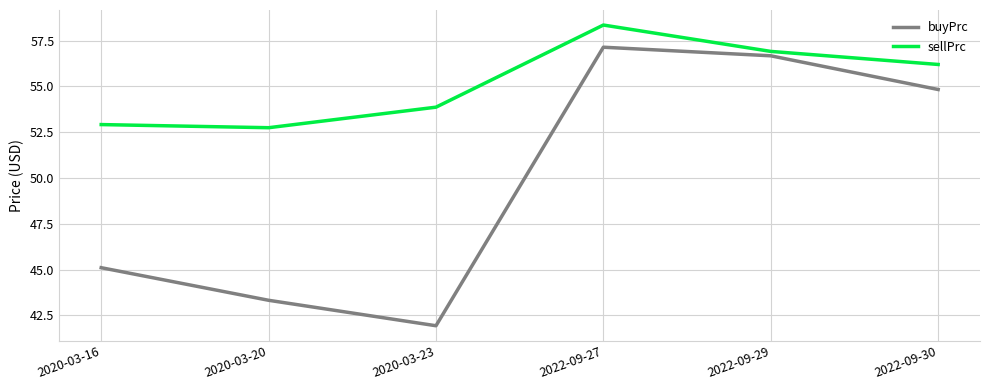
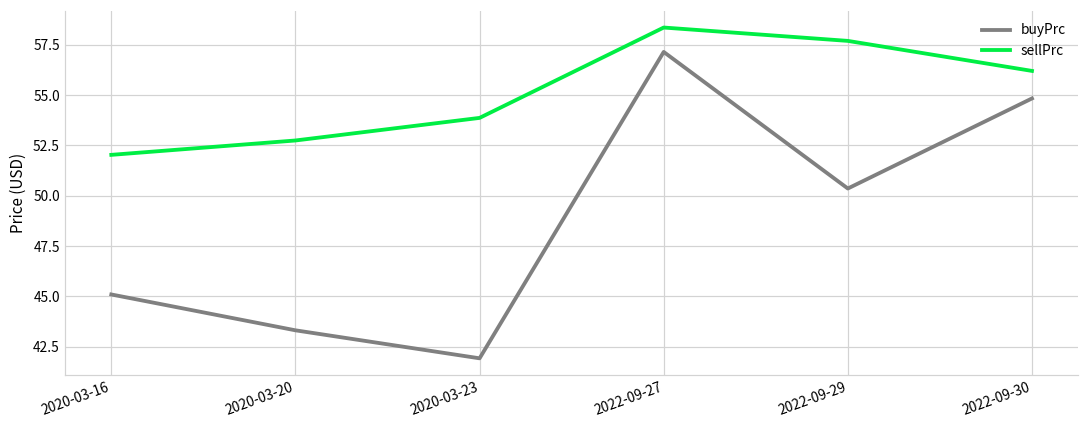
sellPrc, 2020-03-16: 52.9 -> 52.0
buyPrc, 2022-09-29: 56.7 -> 50.4
sellPrc, 2022-09-29: 56.9 -> 57.7
